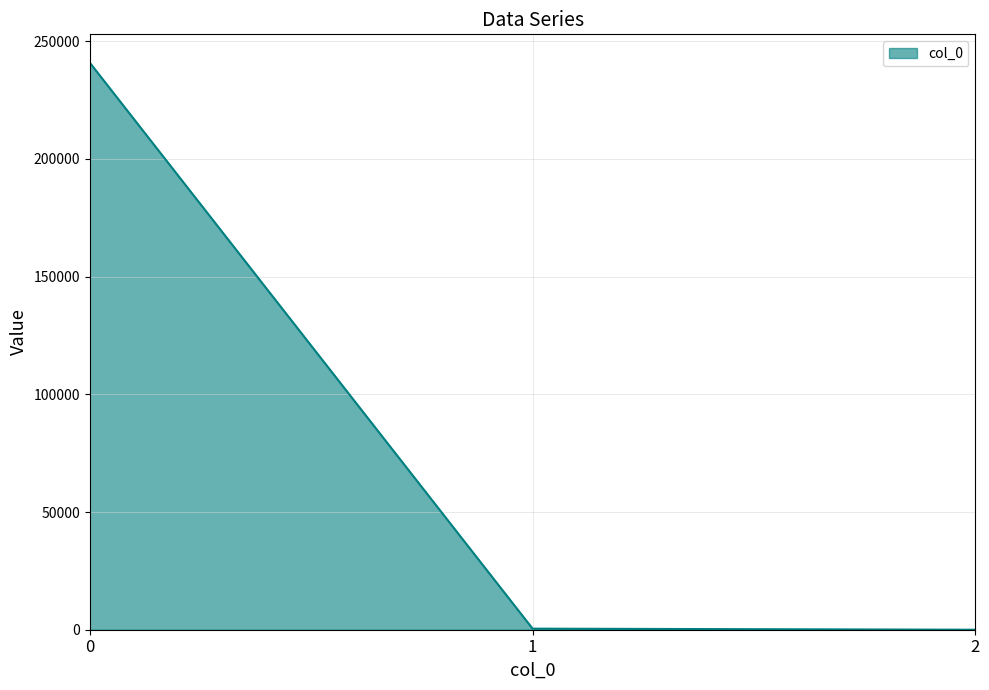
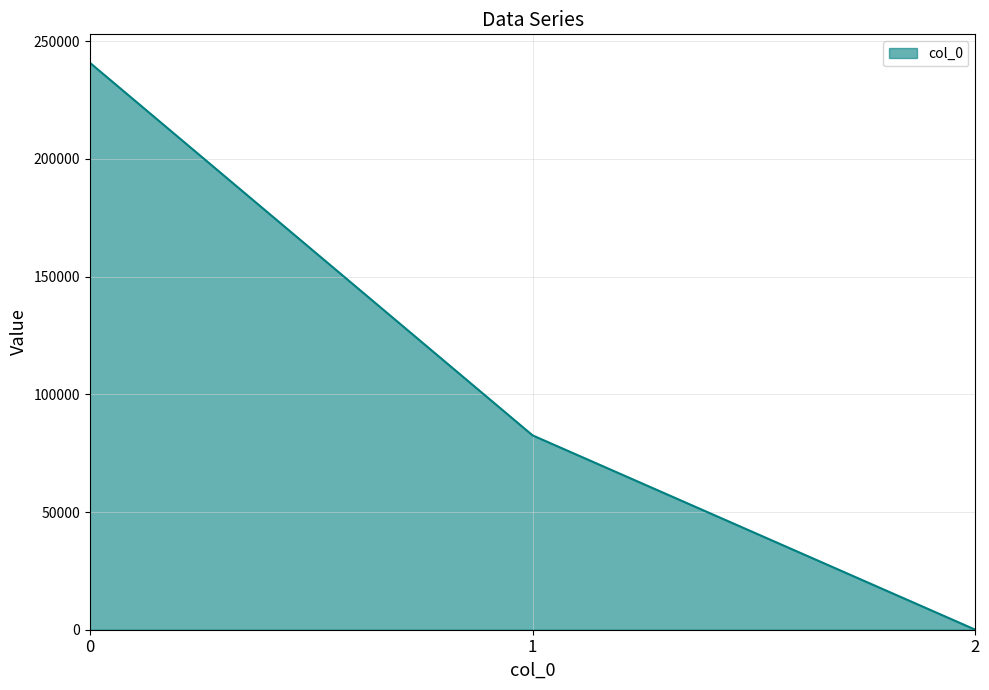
1: 0 -> 83000
